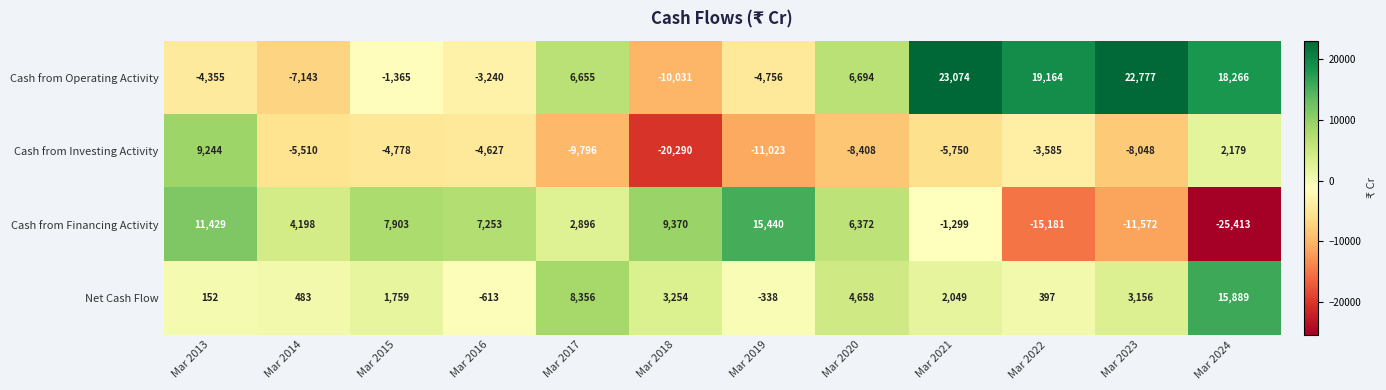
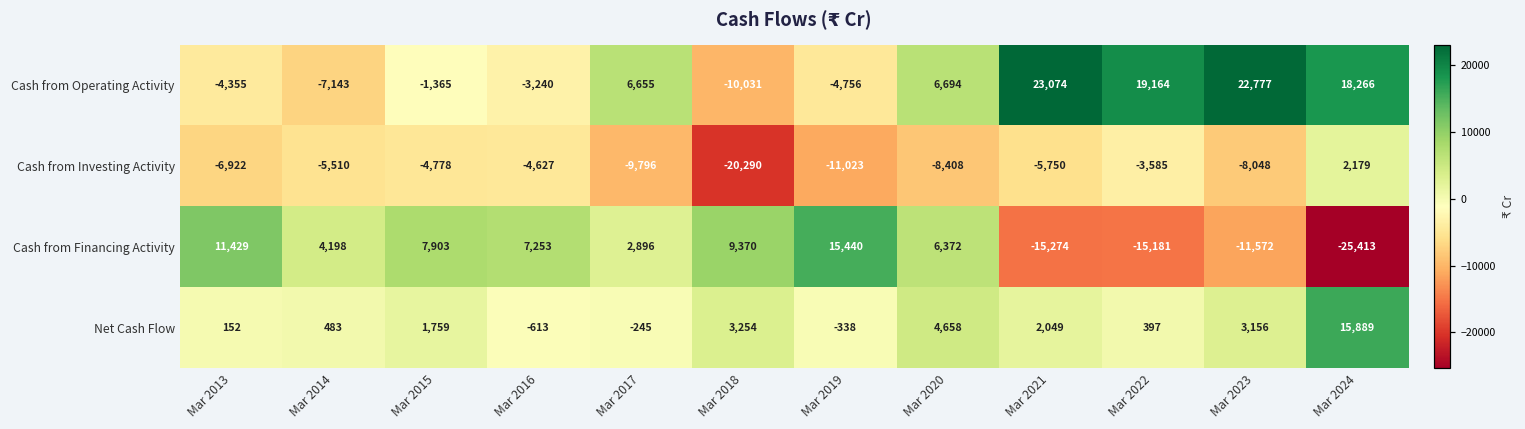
Cash from Investing Activity, Mar 2013: 9,244 -> -6,922
Cash from Financing Activity, Mar 2021: -1,299 -> -15,274
Net Cash Flow, Mar 2017: 8,356 -> -245
